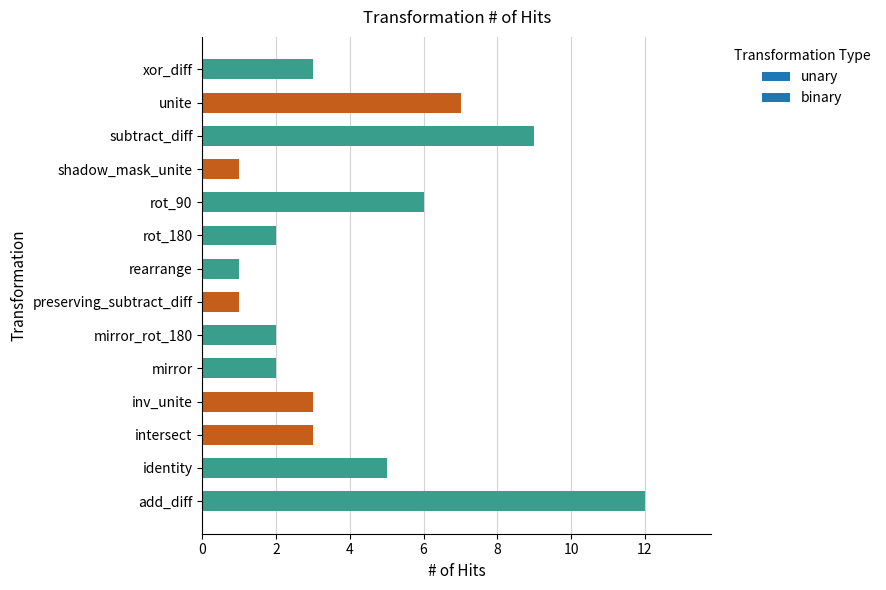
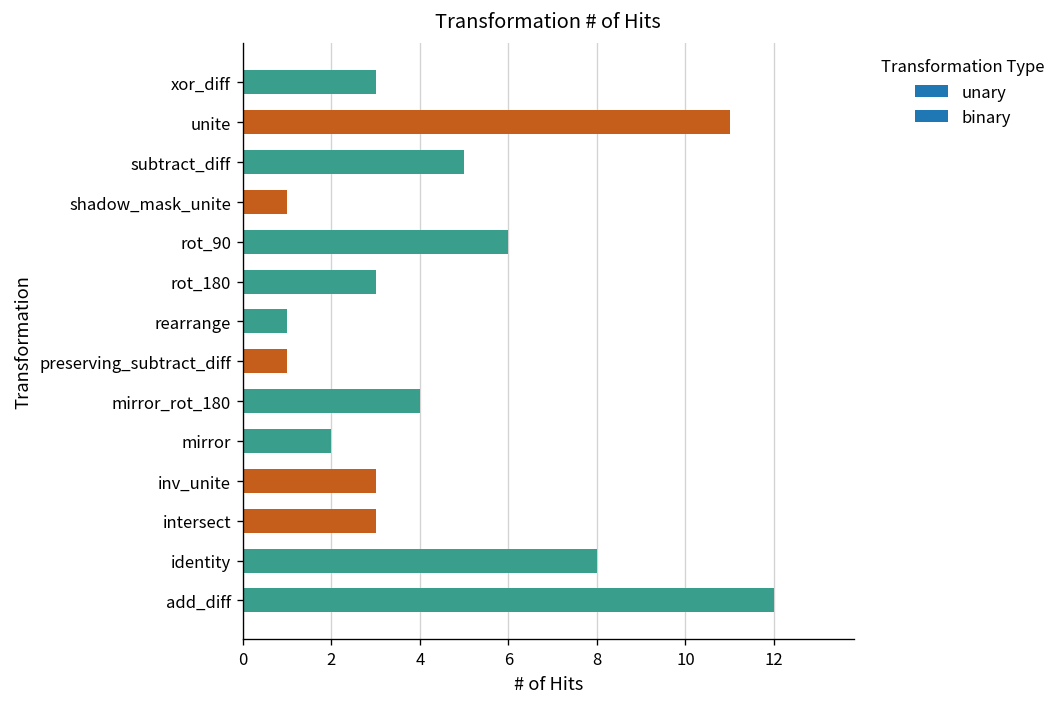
unite: 7 -> 11
subtract_diff: 9 -> 5
rot_180: 2 -> 3
mirror_rot_180: 2 -> 4
identity: 5 -> 8
